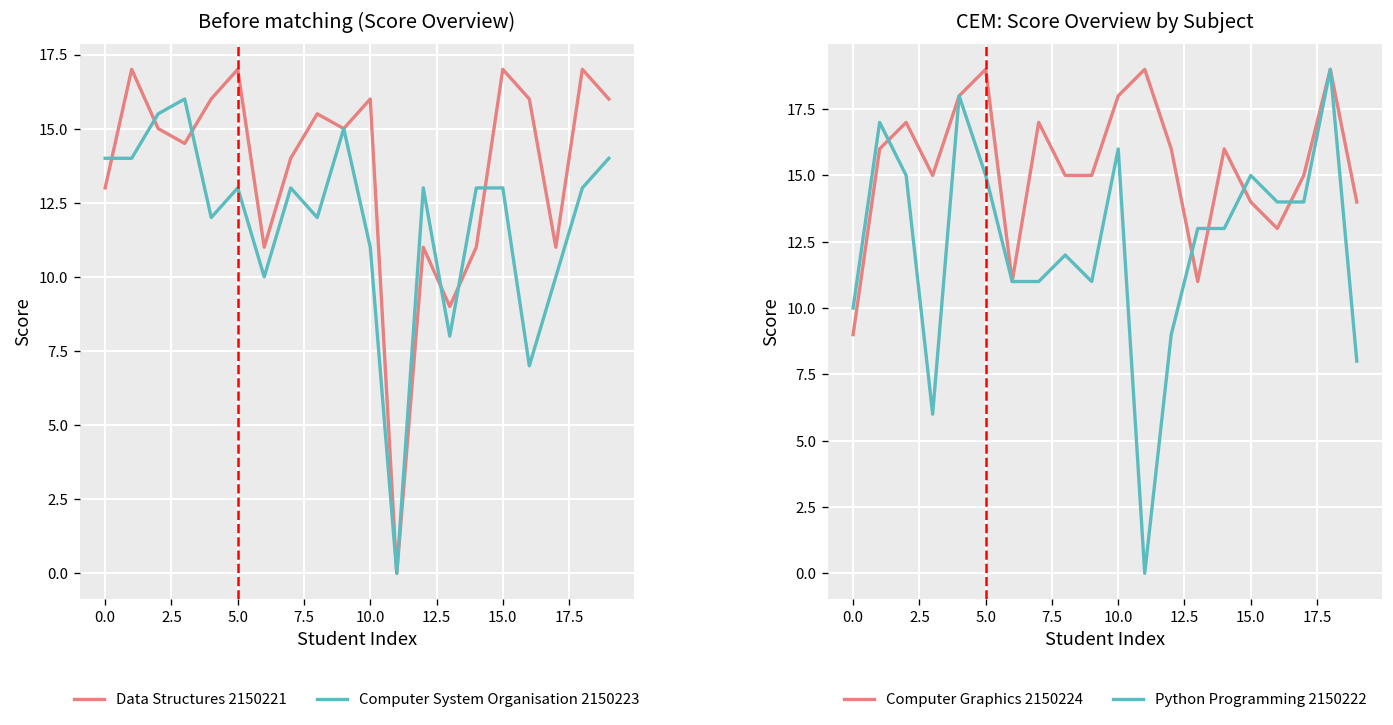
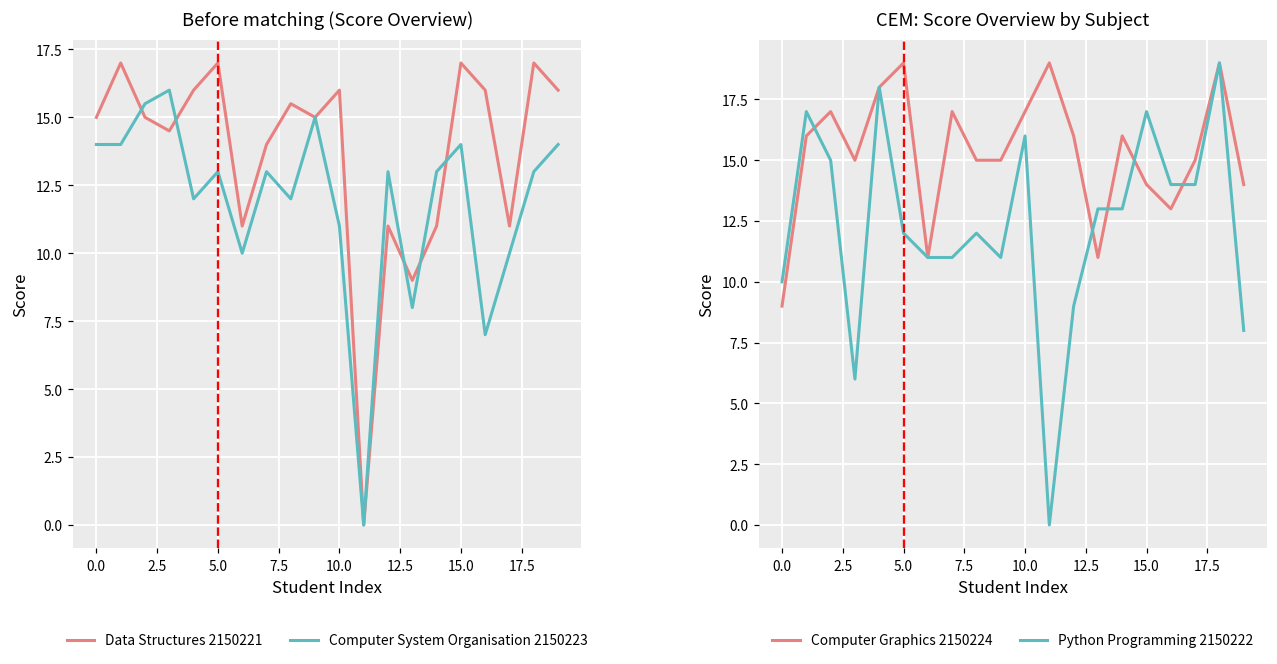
Before matching (Score Overview), Data Structures 2150221, 0.0: 13 -> 15
Before matching (Score Overview), Computer System Organisation 2150223, 15.0: 13 -> 14
CEM: Score Overview by Subject, Python Programming 2150222, 5.0: 15 -> 12
CEM: Score Overview by Subject, Computer Graphics 2150224, 10.0: 18 -> 17
CEM: Score Overview by Subject, Python Programming 2150222, 15.0: 15 -> 17
